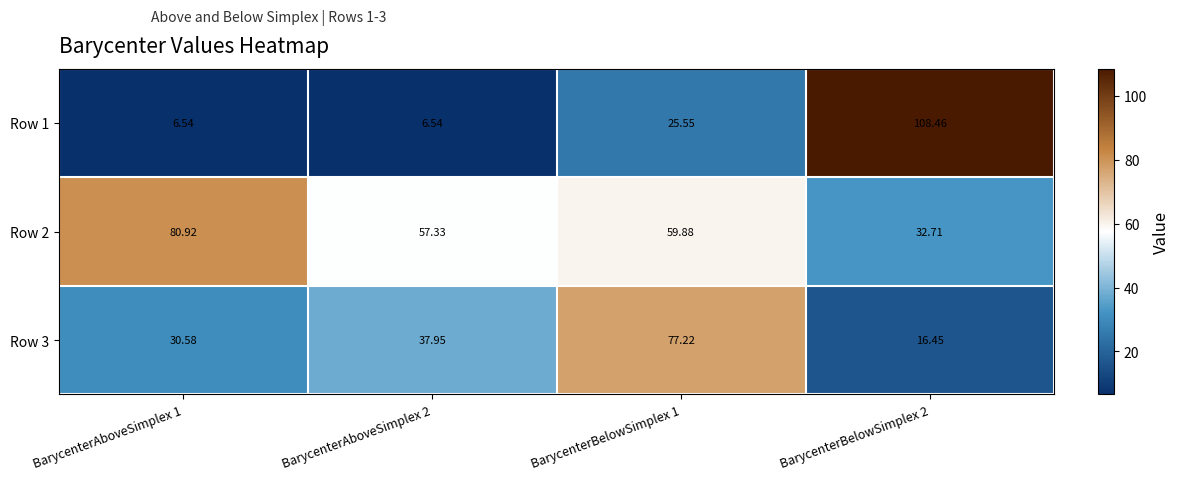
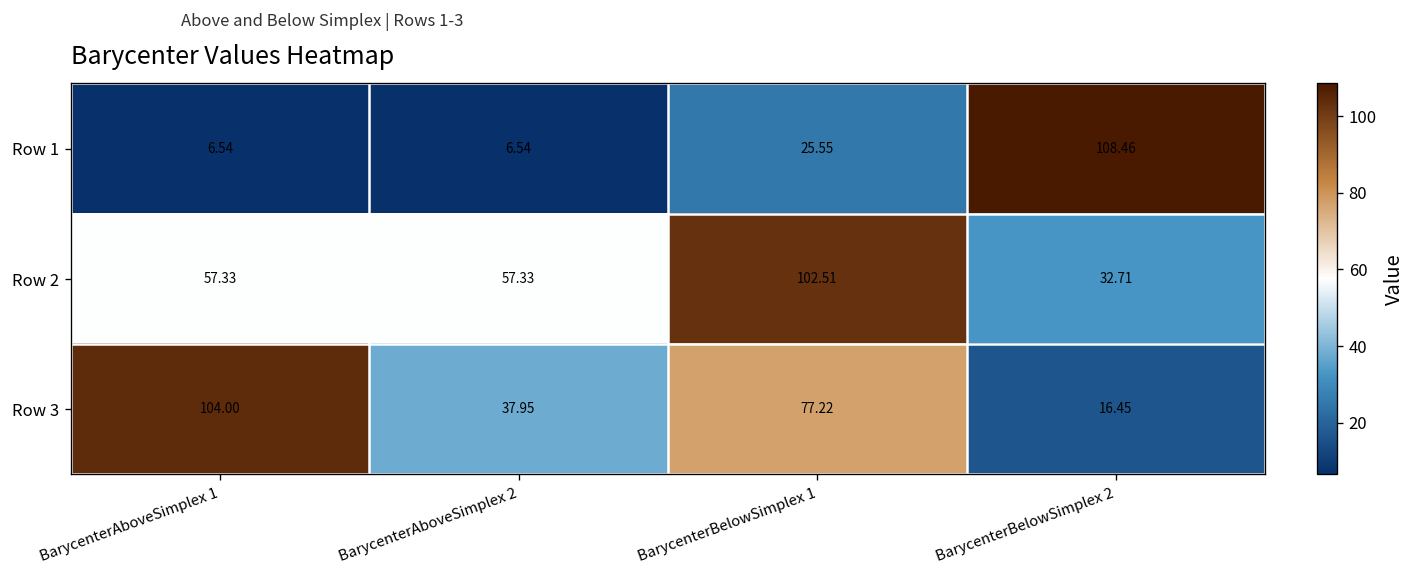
Row 2, BarycenterAboveSimplex 1: 80.92 -> 57.33
Row 2, BarycenterBelowSimplex 1: 59.88 -> 102.51
Row 3, BarycenterAboveSimplex 1: 30.58 -> 104.00
